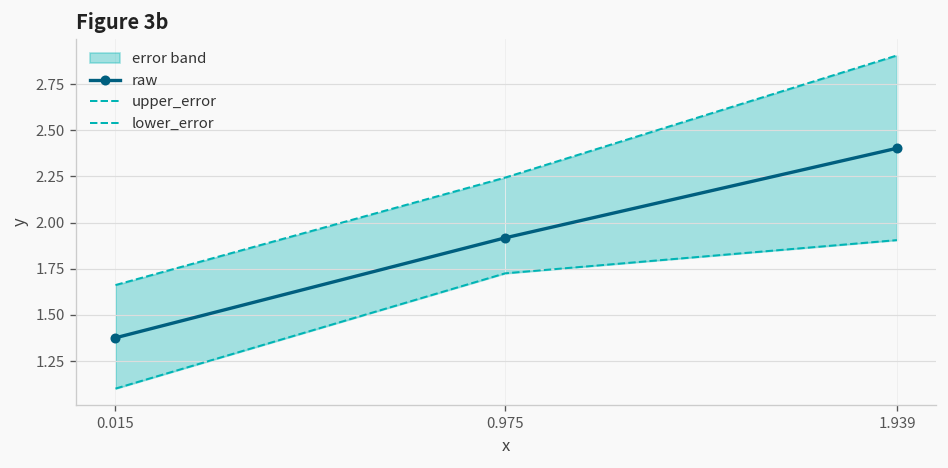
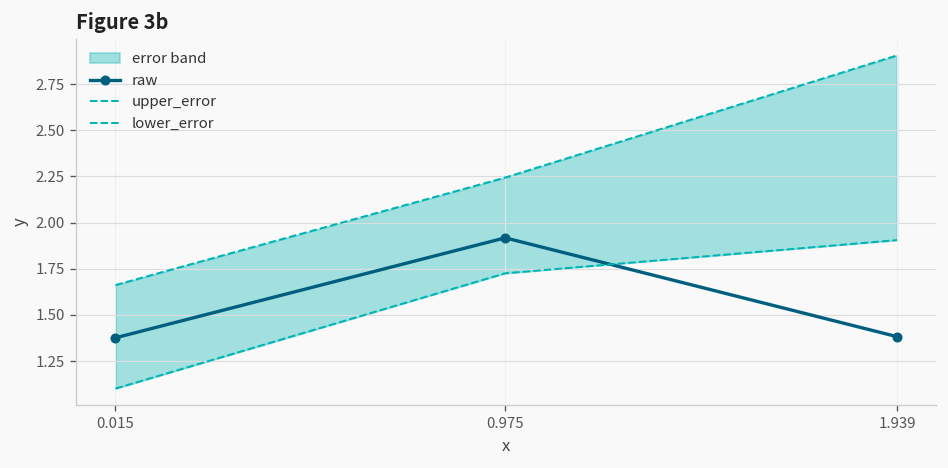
raw, 1.939: 2.40 -> 1.38
